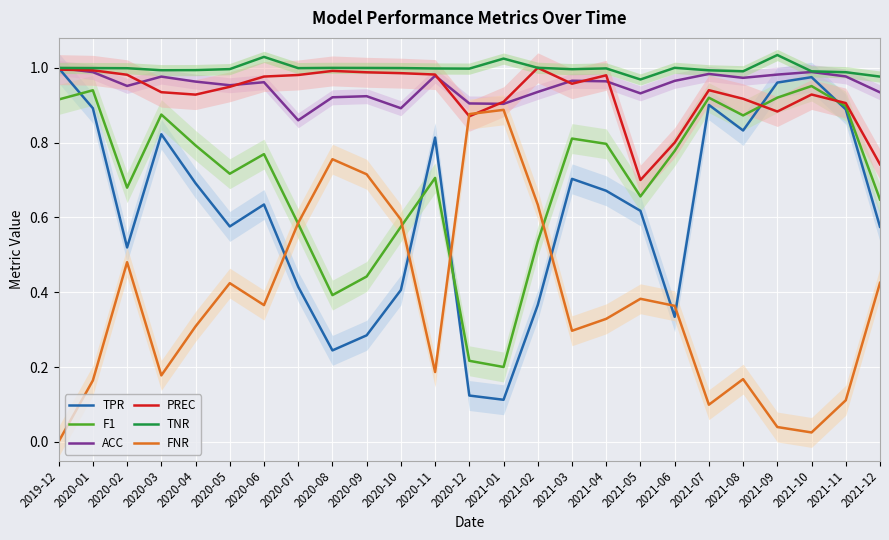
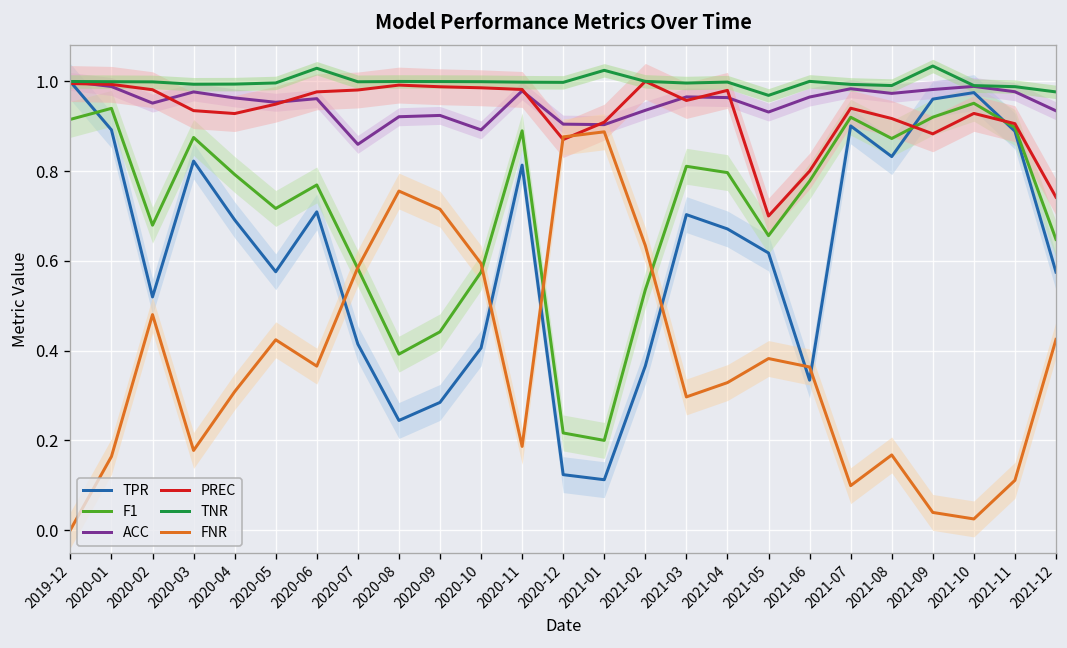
TPR, 2020-06: 0.63 -> 0.71
F1, 2020-11: 0.71 -> 0.89
